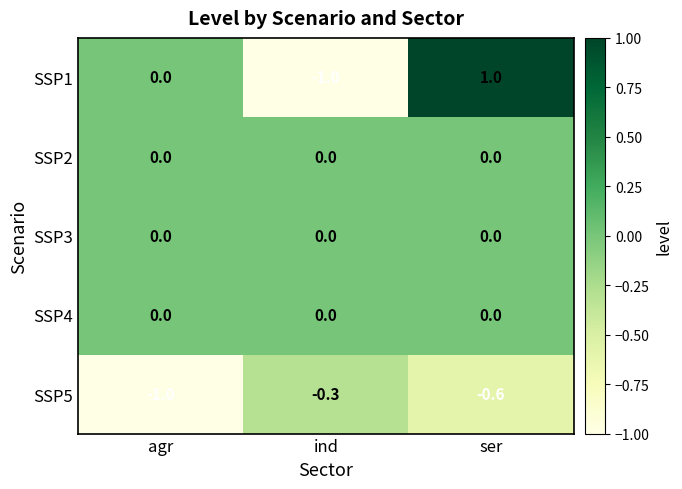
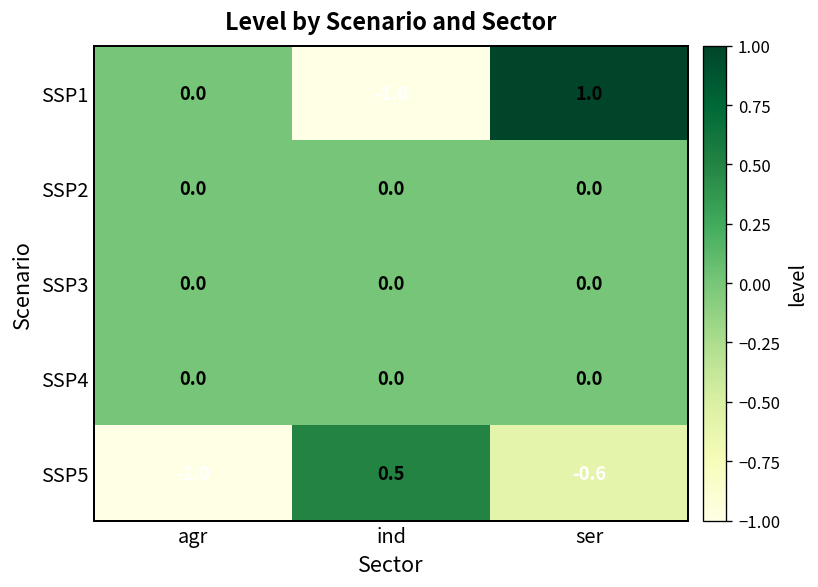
SSP5, ind: -0.3 -> 0.5
